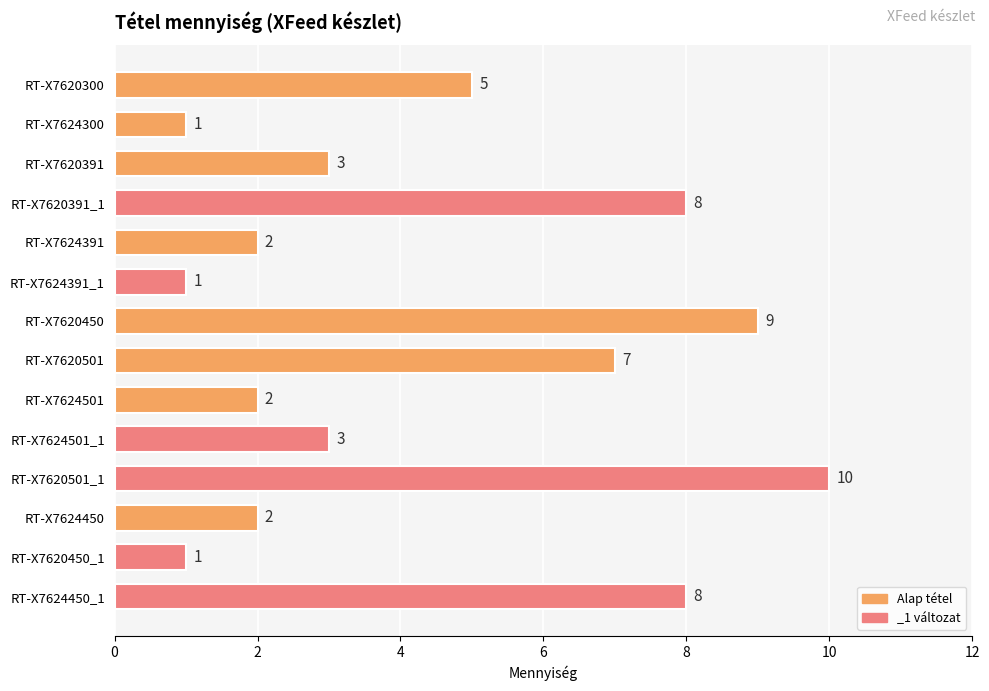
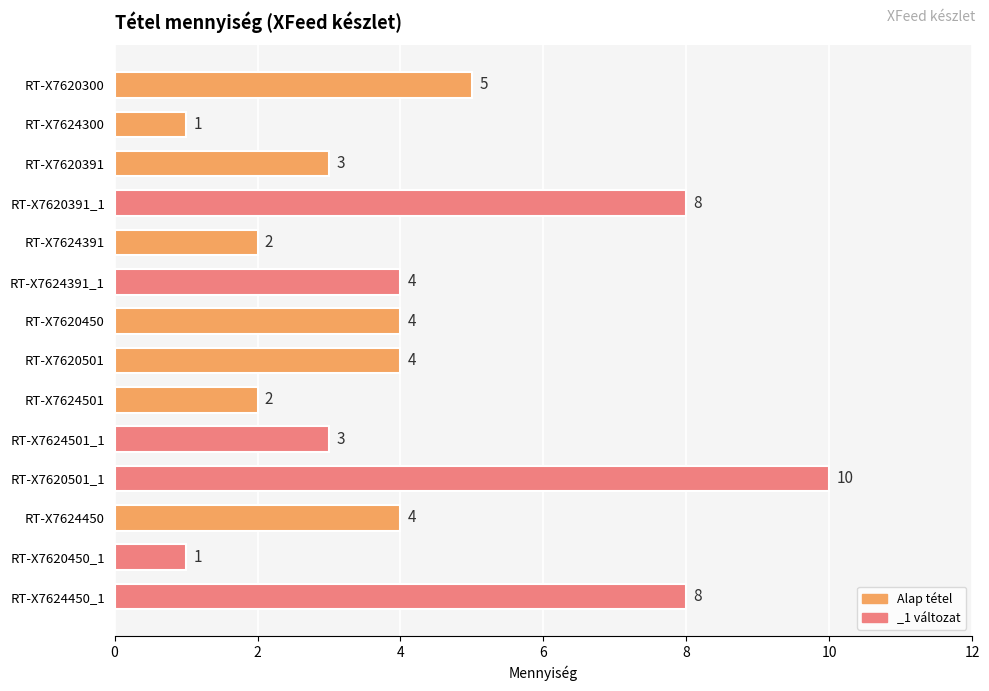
RT-X7624391_1: 1 -> 4
RT-X7620450: 9 -> 4
RT-X7620501: 7 -> 4
RT-X7624450: 2 -> 4
